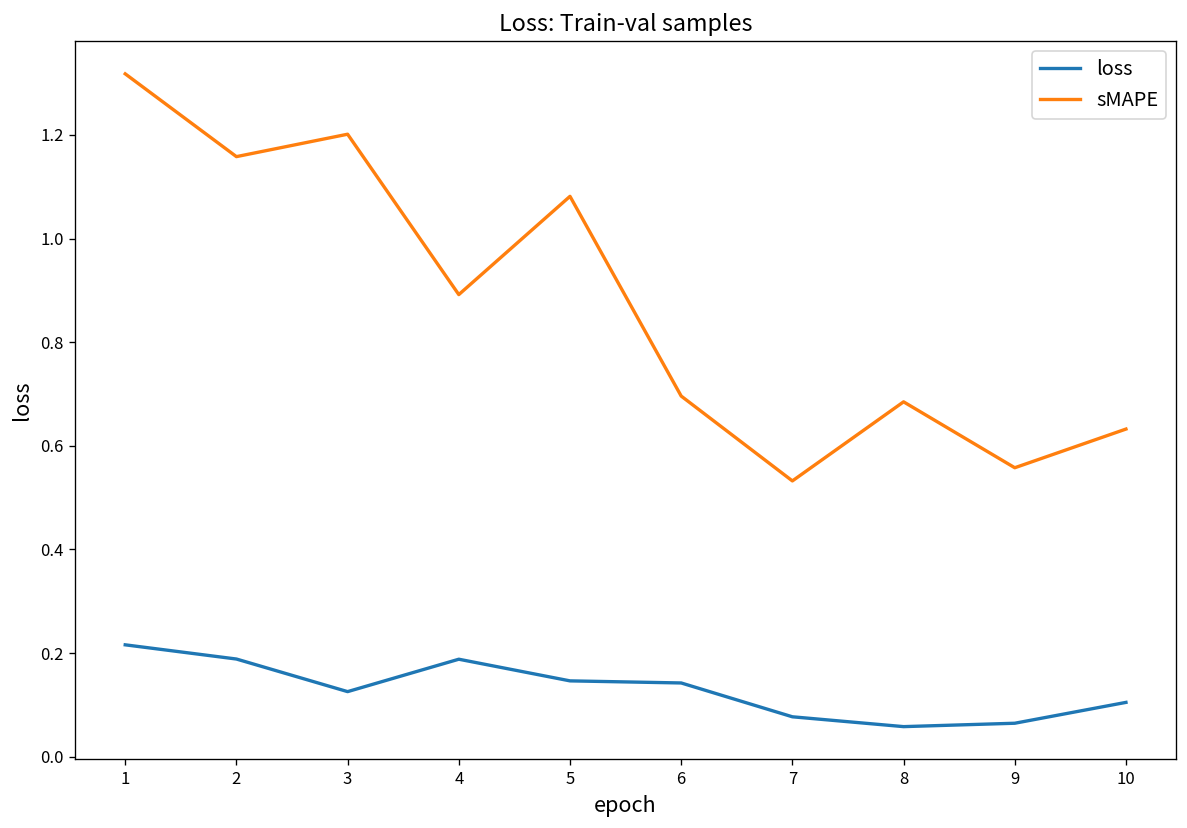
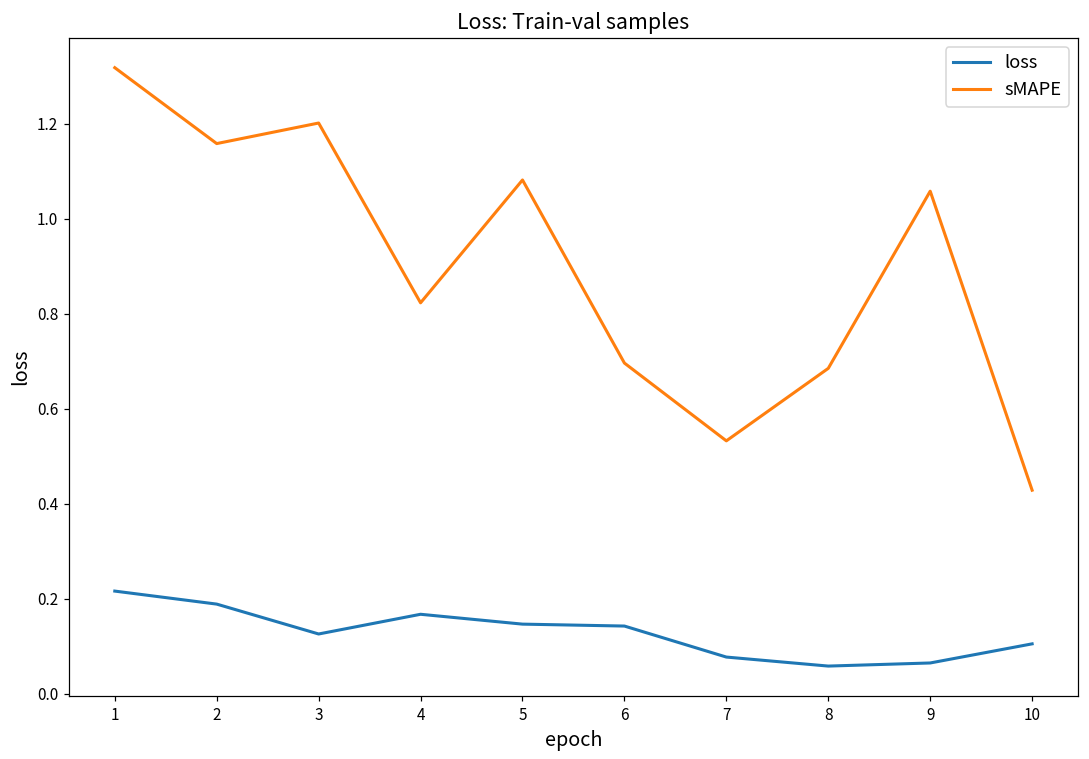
loss, 4: 0.19 -> 0.17
sMAPE, 4: 0.89 -> 0.82
sMAPE, 9: 0.56 -> 1.06
sMAPE, 10: 0.63 -> 0.43
